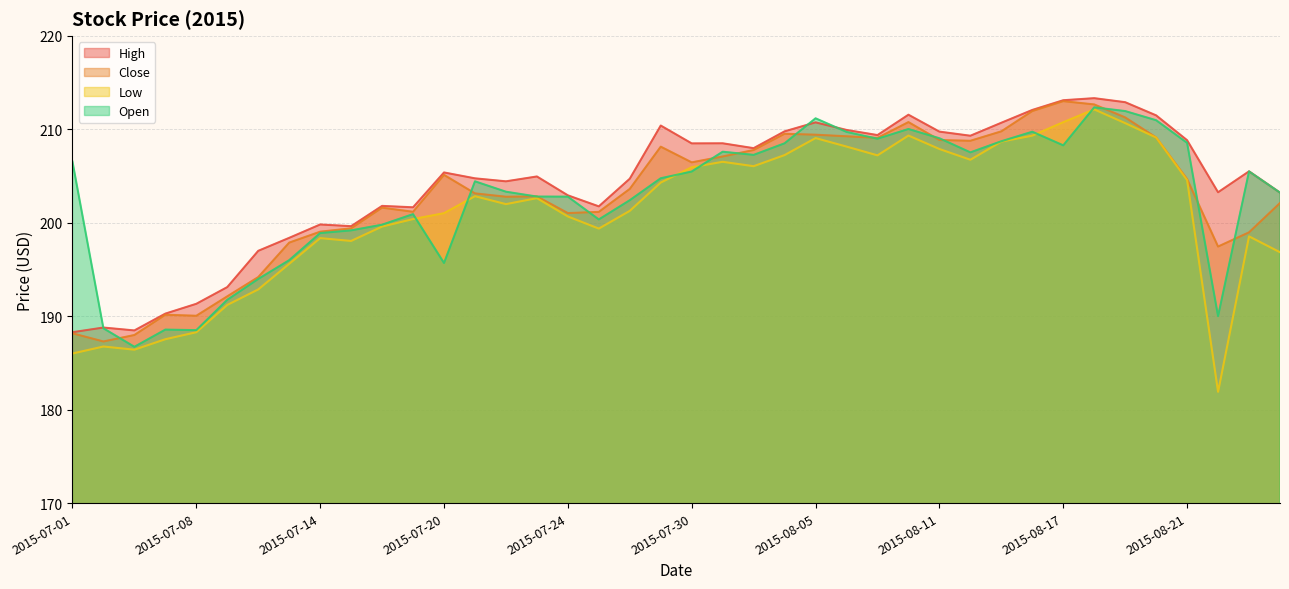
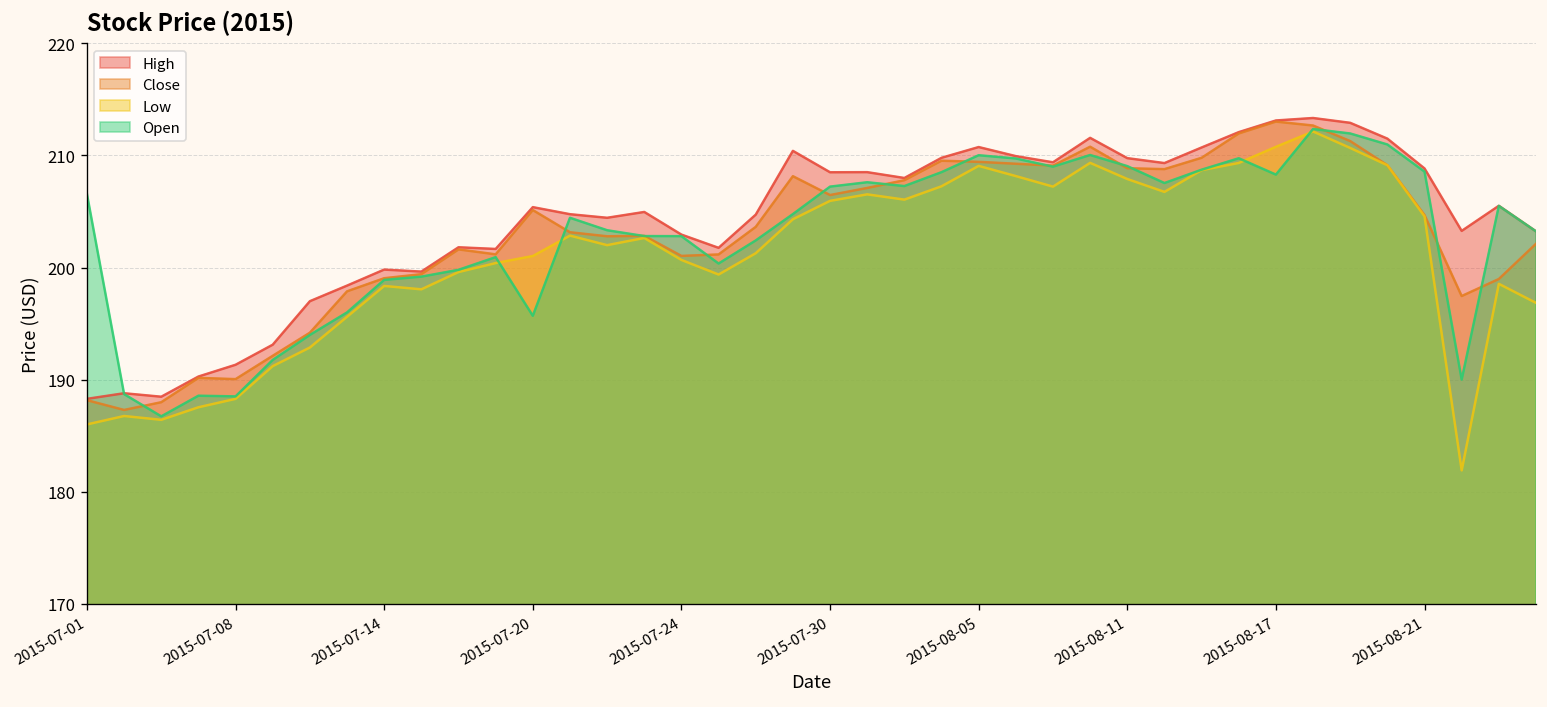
Open, 2015-07-30: 205 -> 207
Open, 2015-08-05: 211 -> 210
